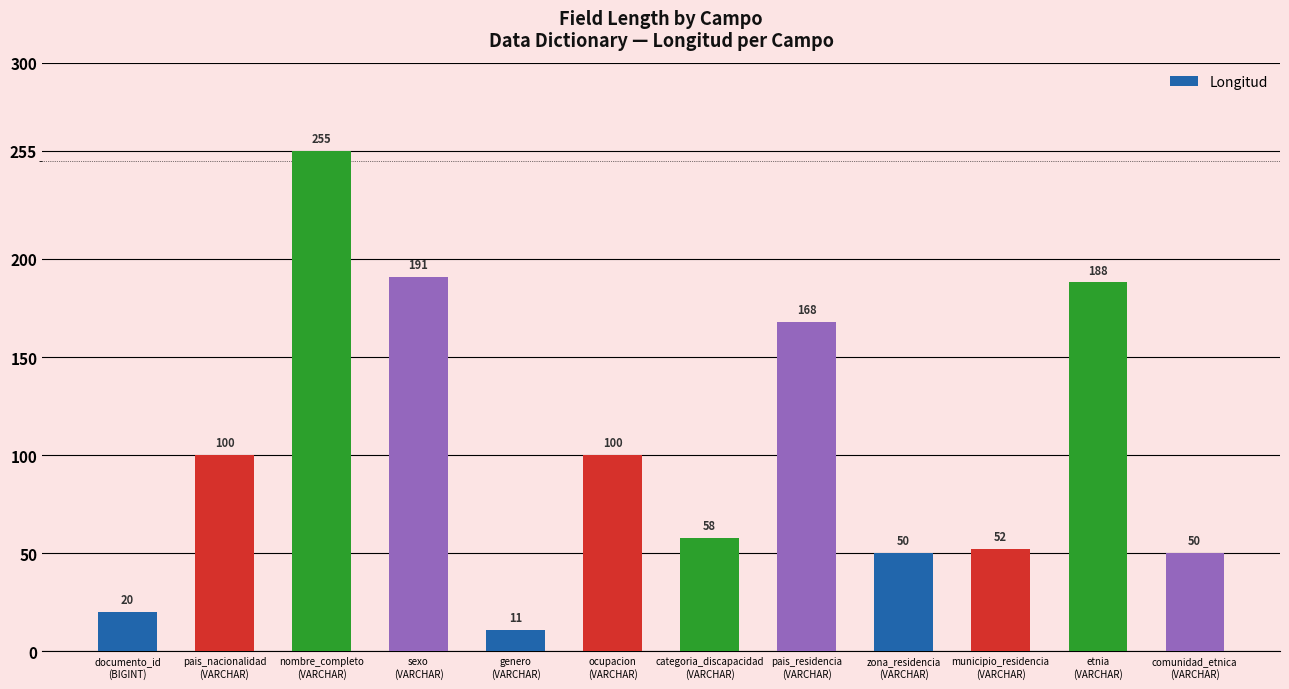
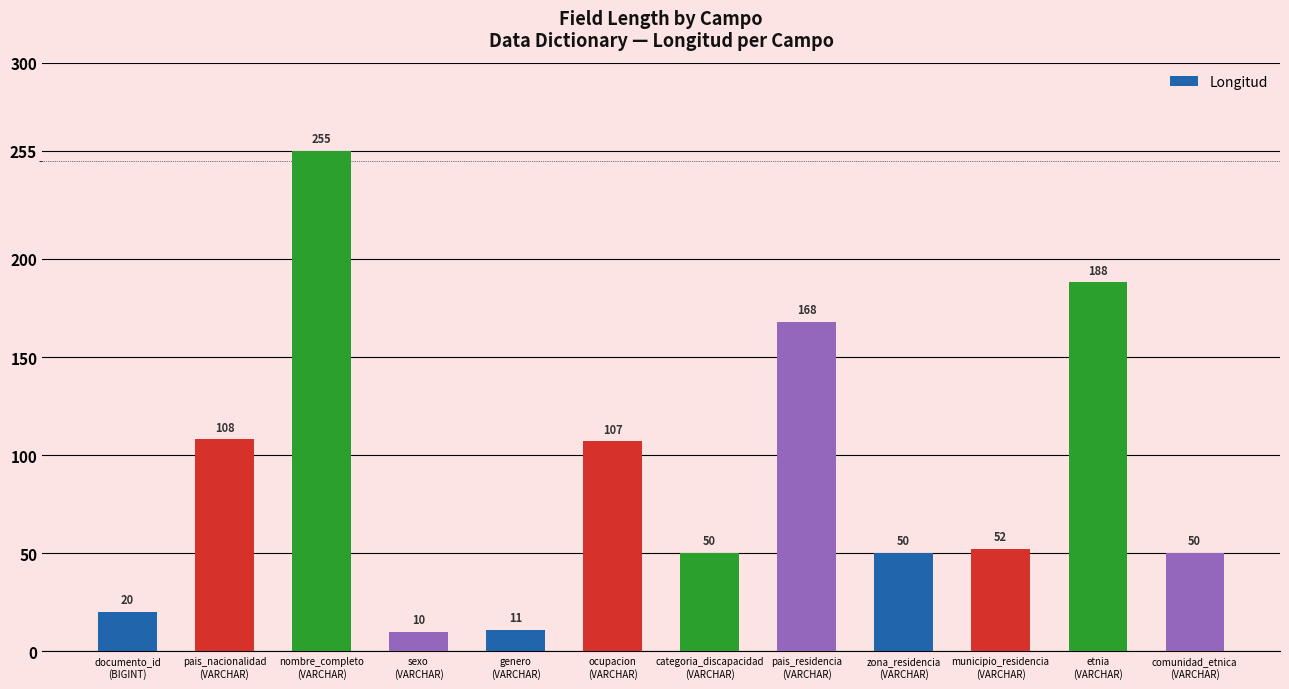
pais_nacionalidad (VARCHAR): 100 -> 108
sexo (VARCHAR): 191 -> 10
ocupacion (VARCHAR): 100 -> 107
categoria_discapacidad (VARCHAR): 58 -> 50
